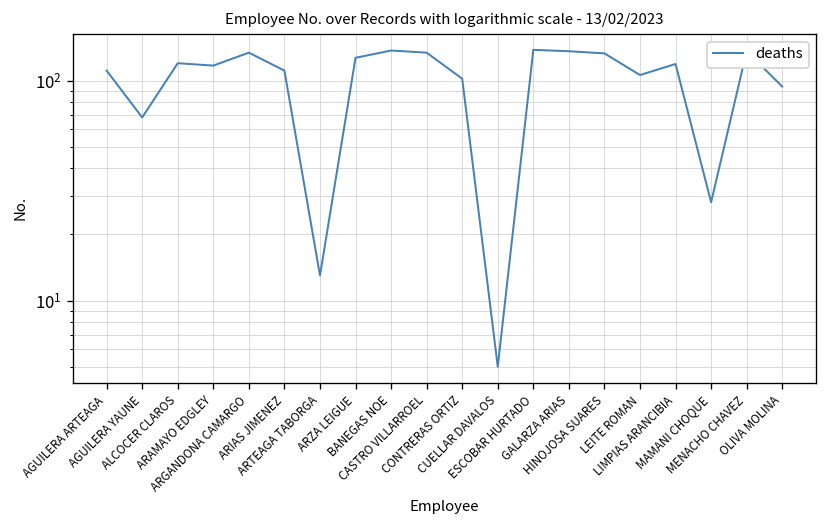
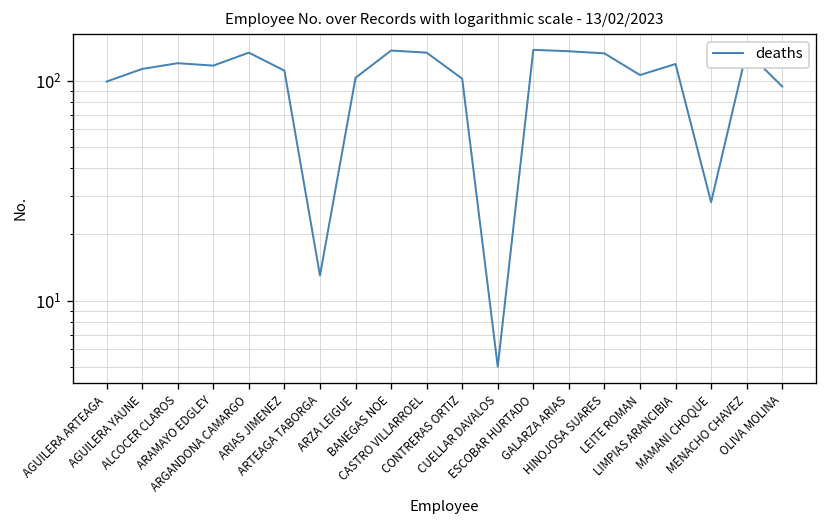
AGUILERA ARTEAGA: 110 -> 100
AGUILERA YAUNE: 68 -> 110
ARZA LEIGUE: 130 -> 100
